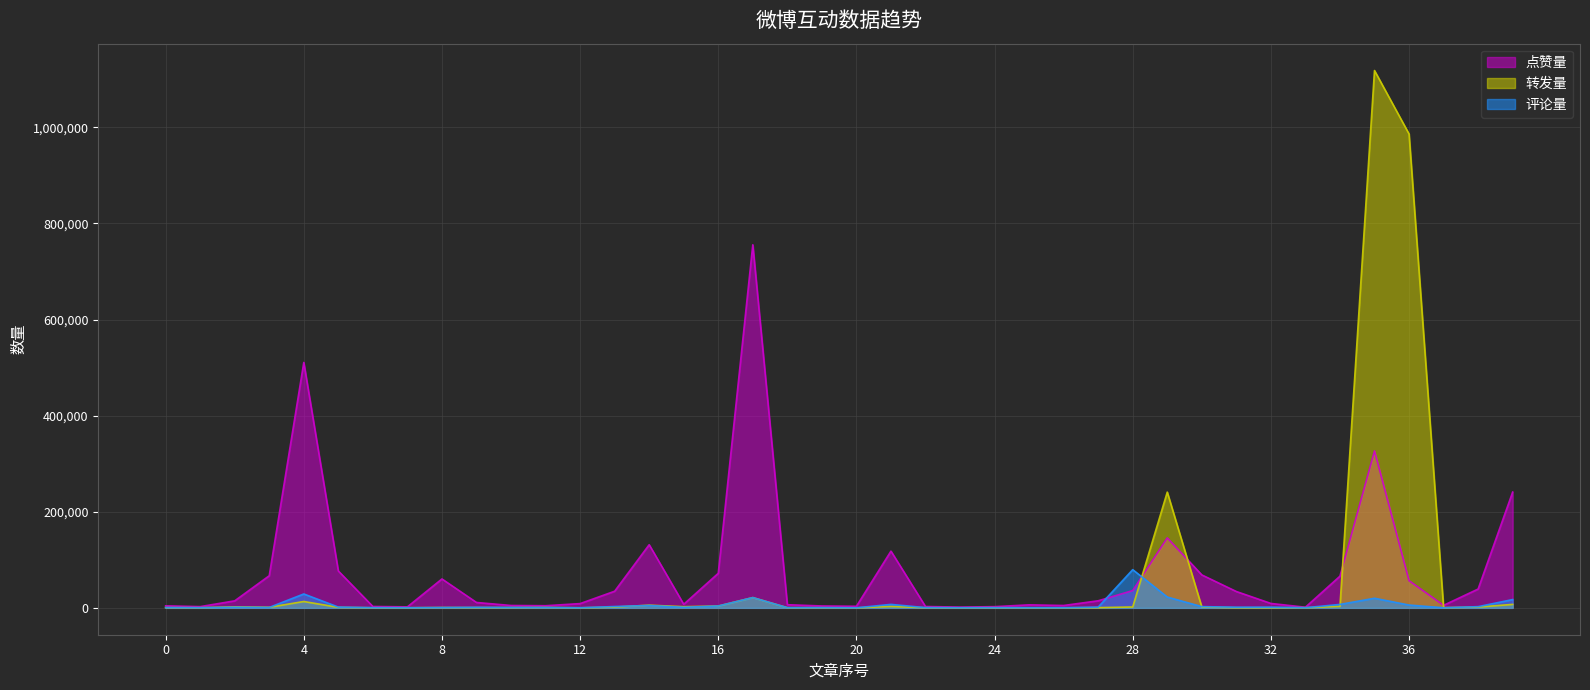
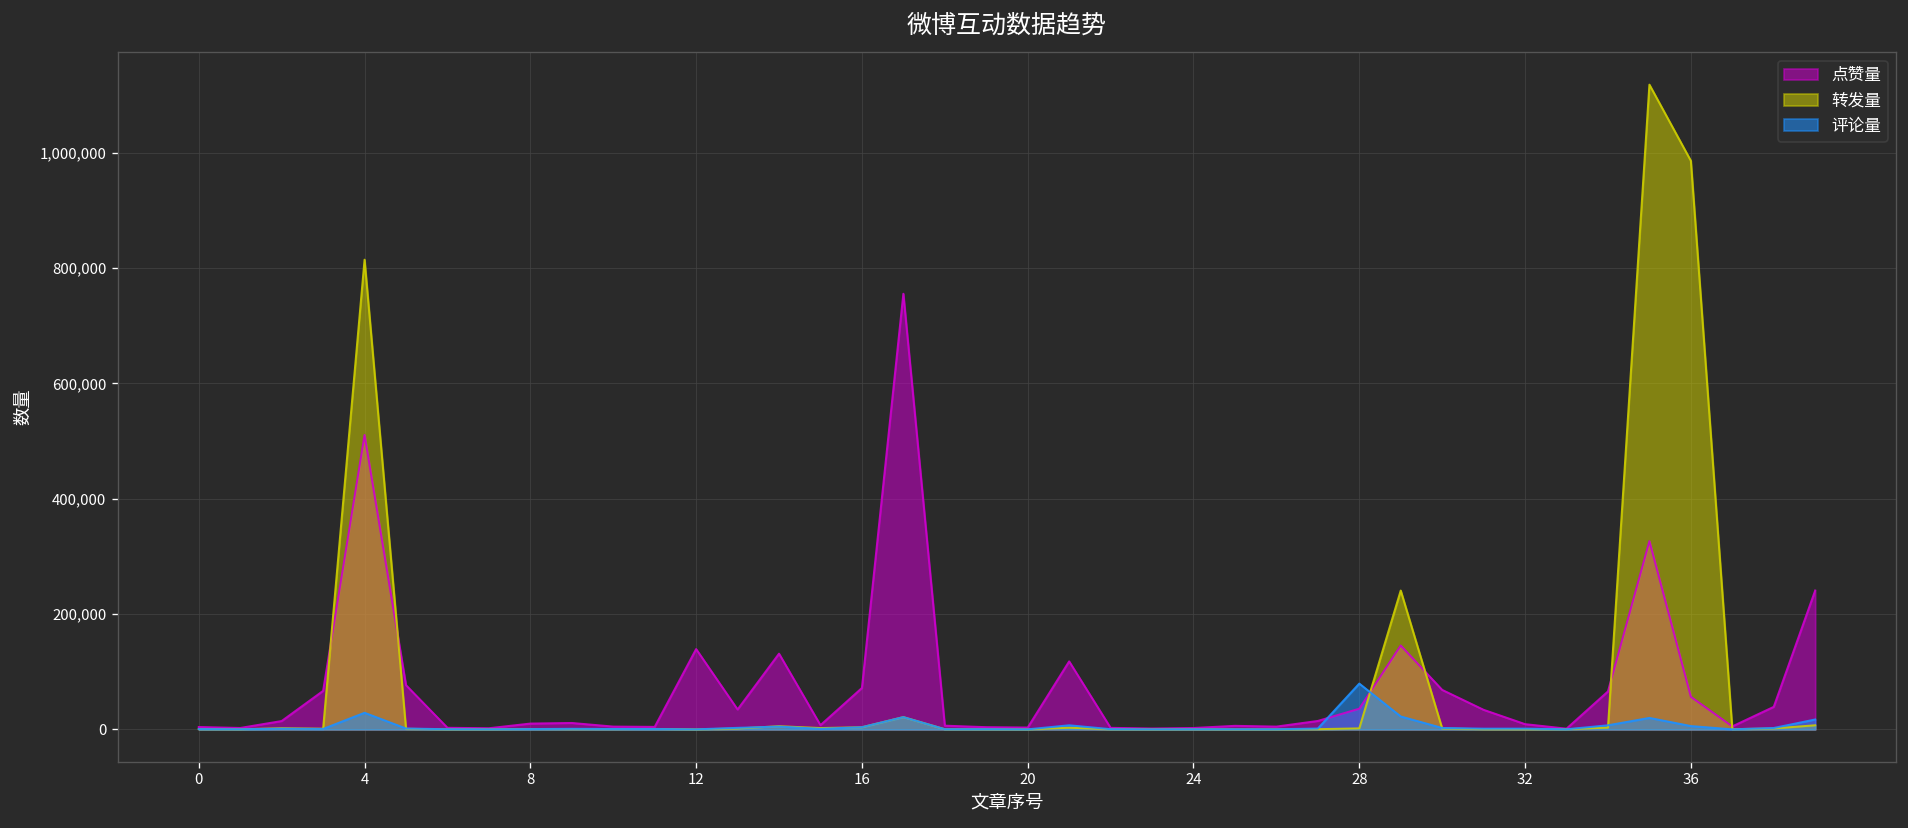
转发量, 4: 10,000 -> 810,000
点赞量, 8: 60,000 -> 10,000
点赞量, 12: 10,000 -> 140,000
